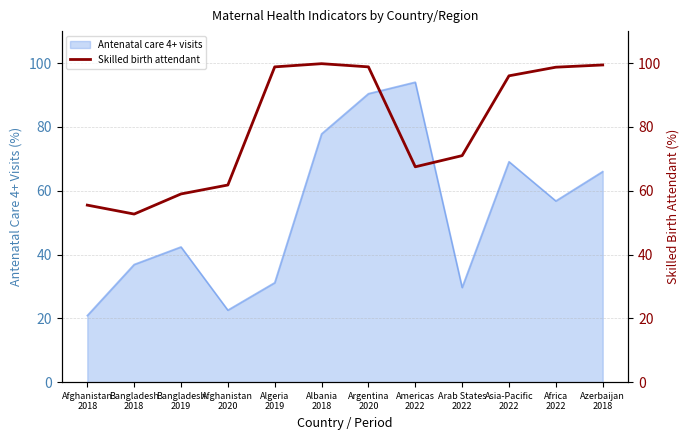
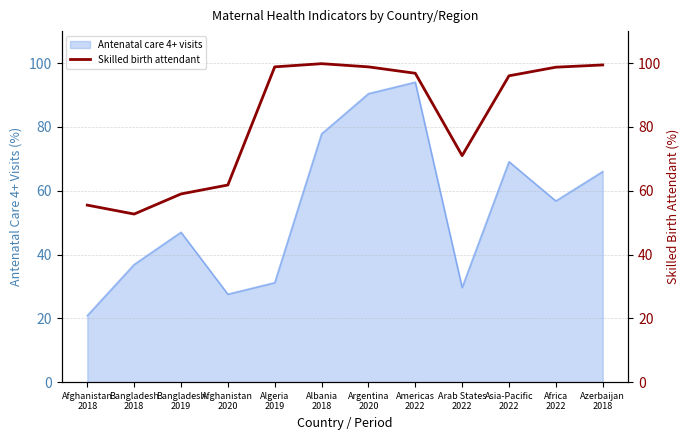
Antenatal care 4+ visits, Bangladesh 2019: 42 -> 47
Antenatal care 4+ visits, Afghanistan 2020: 23 -> 28
Skilled birth attendant, Americas 2022: 68 -> 97
